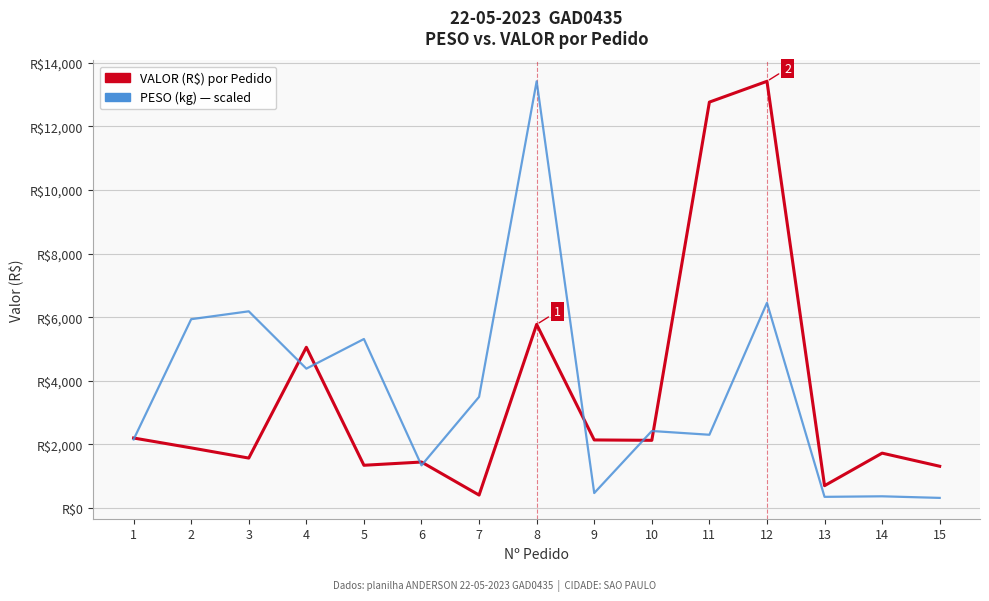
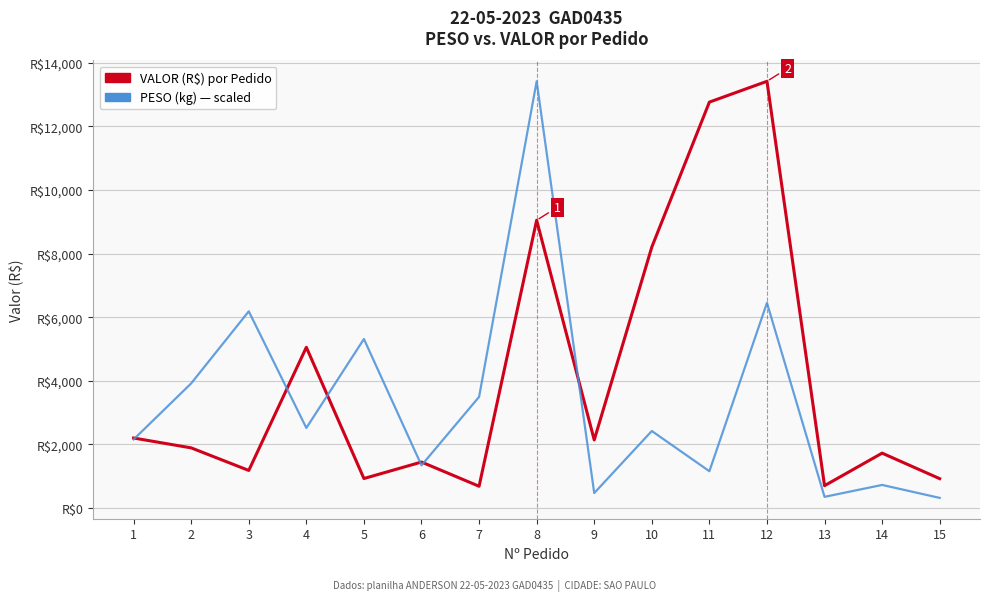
PESO (kg) — scaled, 2: R$5,900 -> R$3,900
VALOR (R$) por Pedido, 3: R$1,600 -> R$1,200
PESO (kg) — scaled, 4: R$4,400 -> R$2,500
VALOR (R$) por Pedido, 5: R$1,300 -> R$900
VALOR (R$) por Pedido, 7: R$400 -> R$700
VALOR (R$) por Pedido, 8: R$5,800 -> R$9,000
VALOR (R$) por Pedido, 10: R$2,100 -> R$8,200
PESO (kg) — scaled, 11: R$2,300 -> R$1,200
PESO (kg) — scaled, 14: R$400 -> R$700
VALOR (R$) por Pedido, 15: R$1,300 -> R$900
